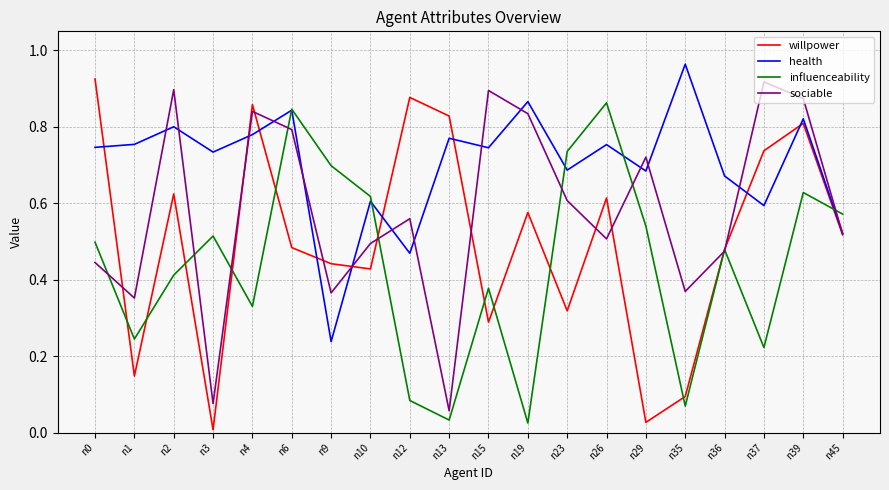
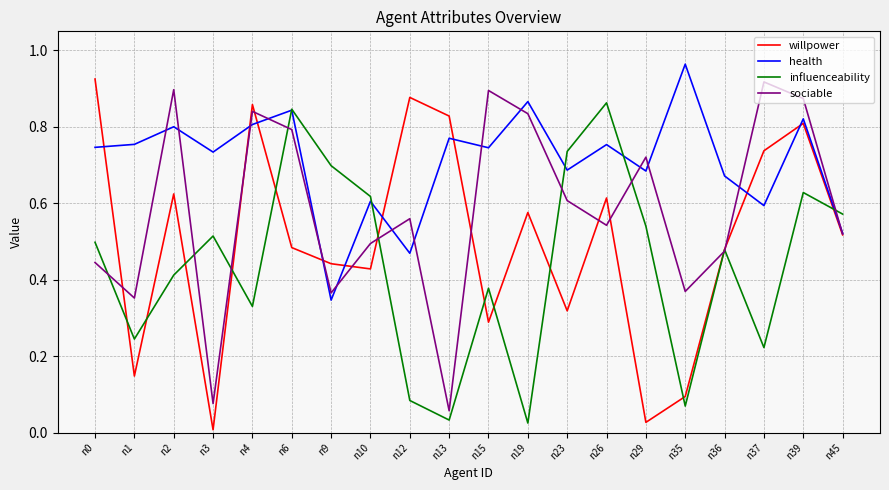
health, n4: 0.78 -> 0.81
health, n9: 0.24 -> 0.35
sociable, n26: 0.51 -> 0.54
